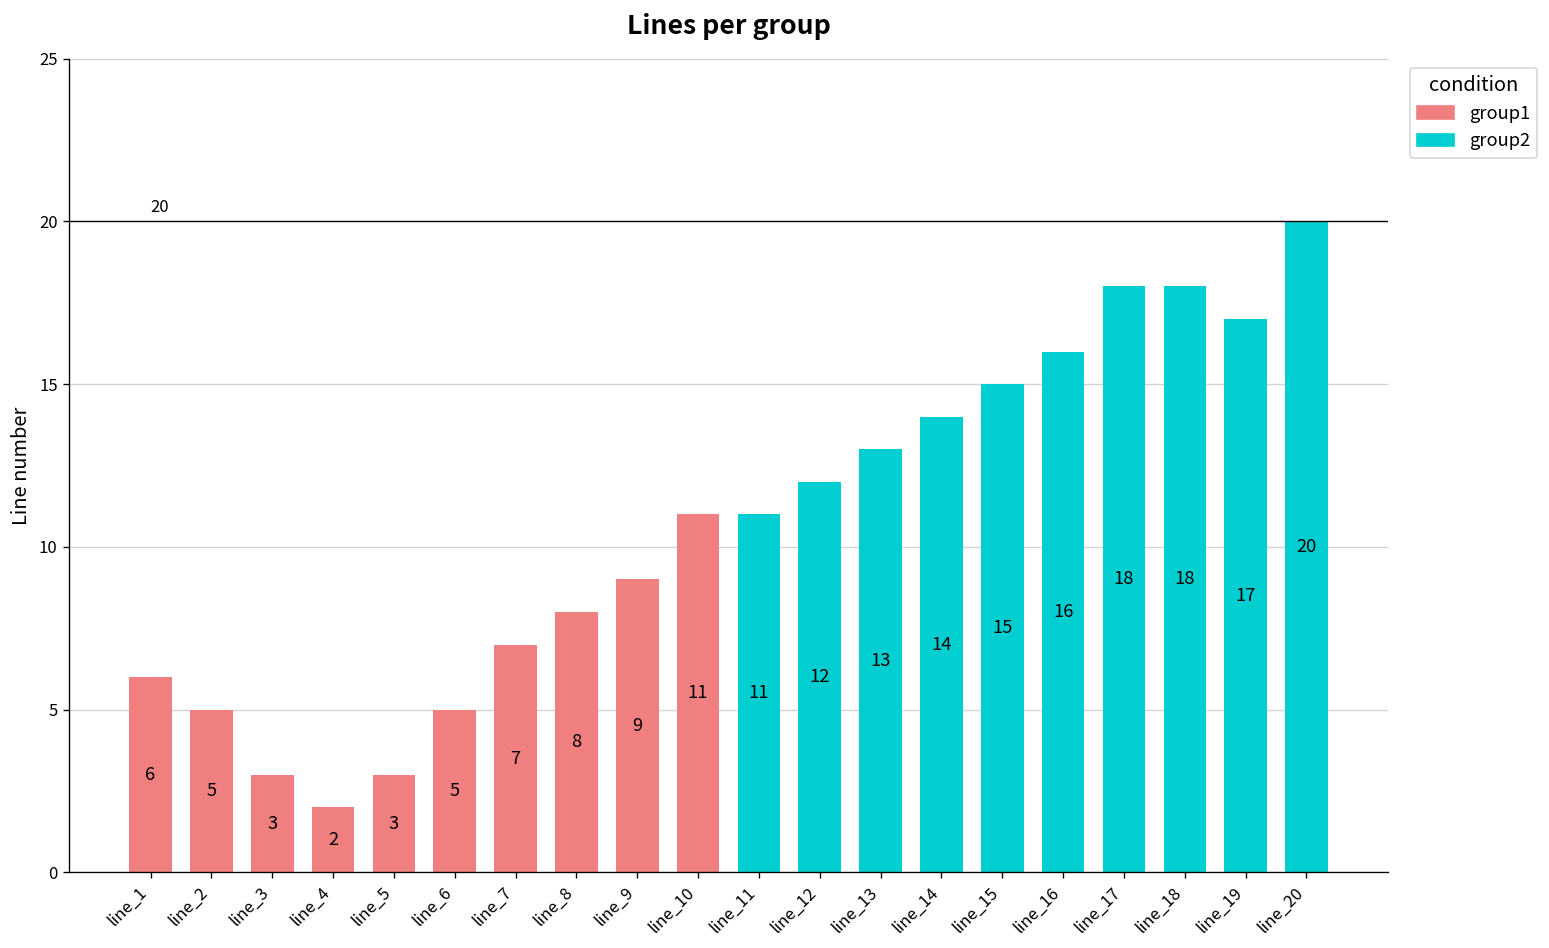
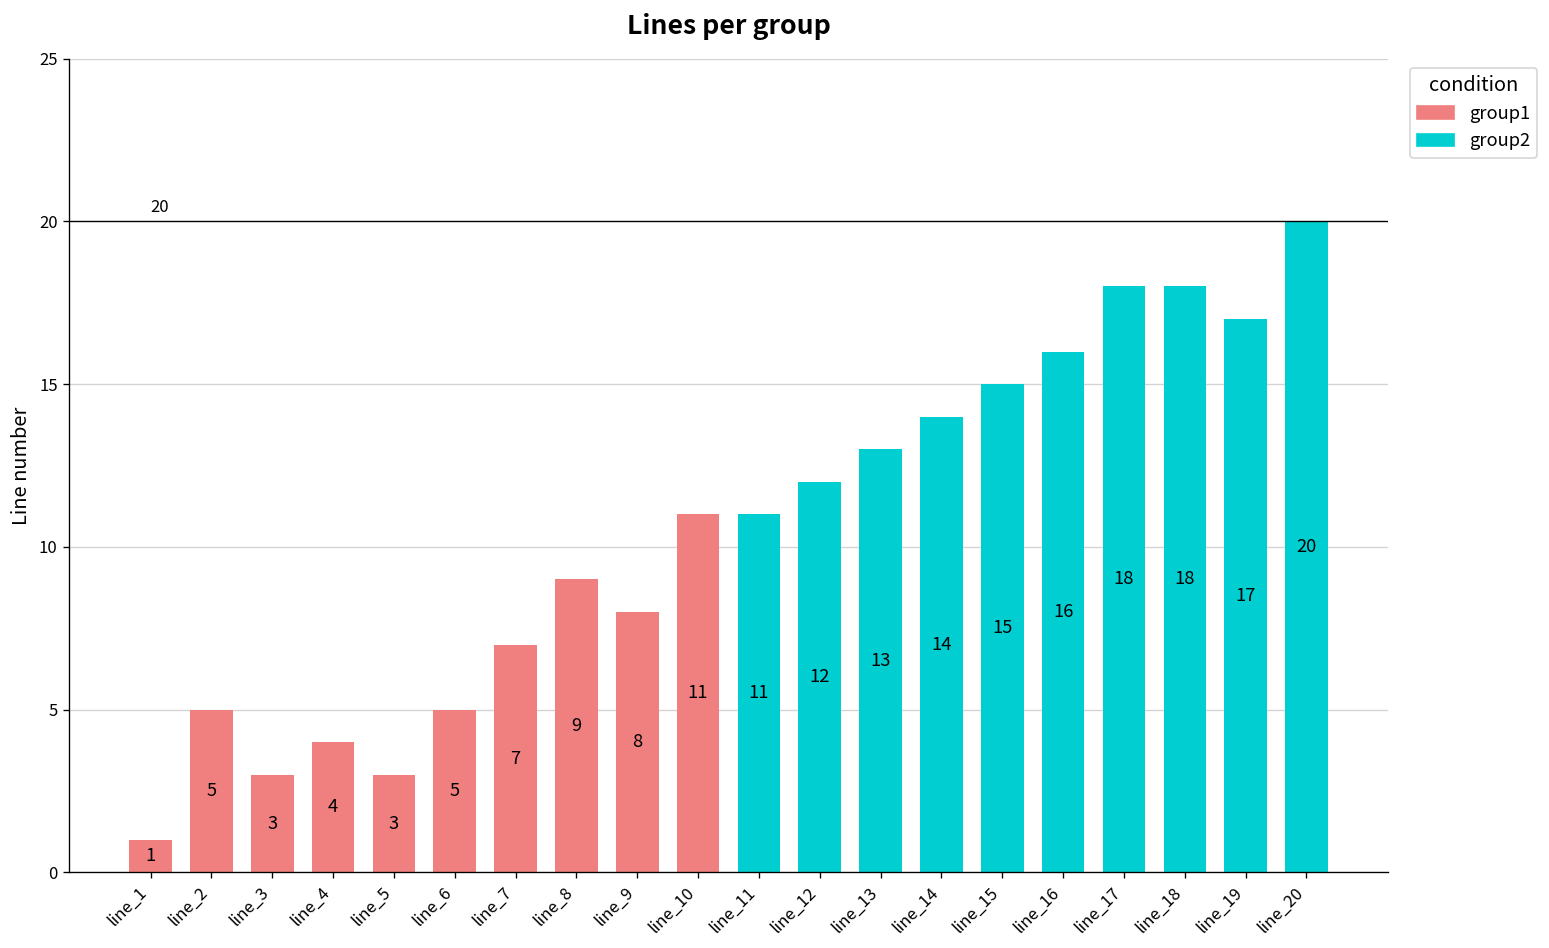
group1, line_1: 6 -> 1
group1, line_4: 2 -> 4
group1, line_8: 8 -> 9
group1, line_9: 9 -> 8
